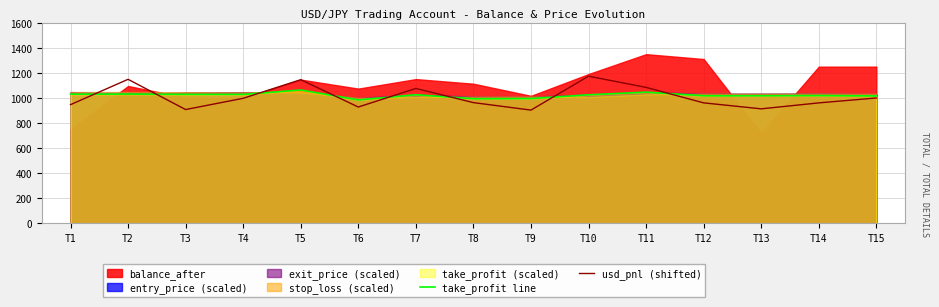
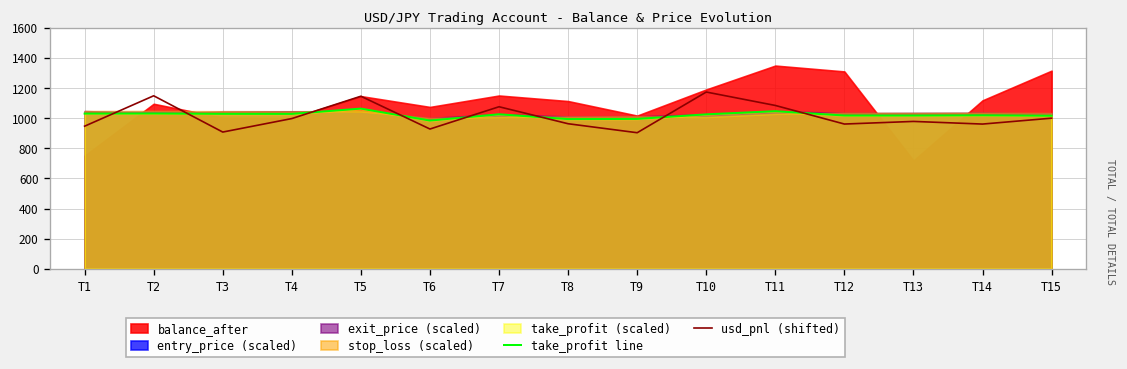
usd_pnl (shifted), T13: 910 -> 980
balance_after, T14: 1250 -> 1120
balance_after, T15: 1250 -> 1320
